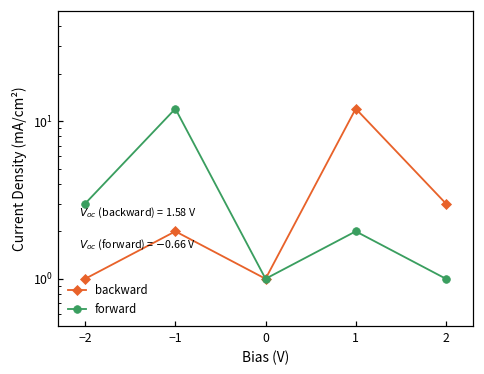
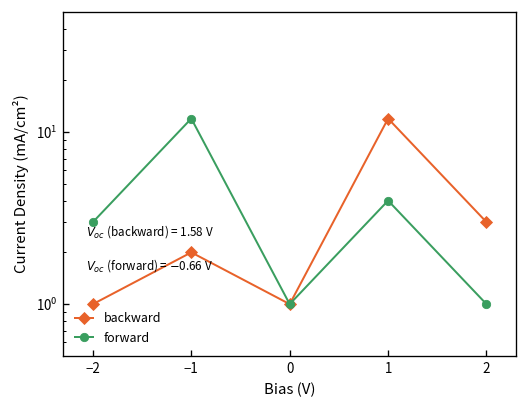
forward, 1: 2 -> 4
